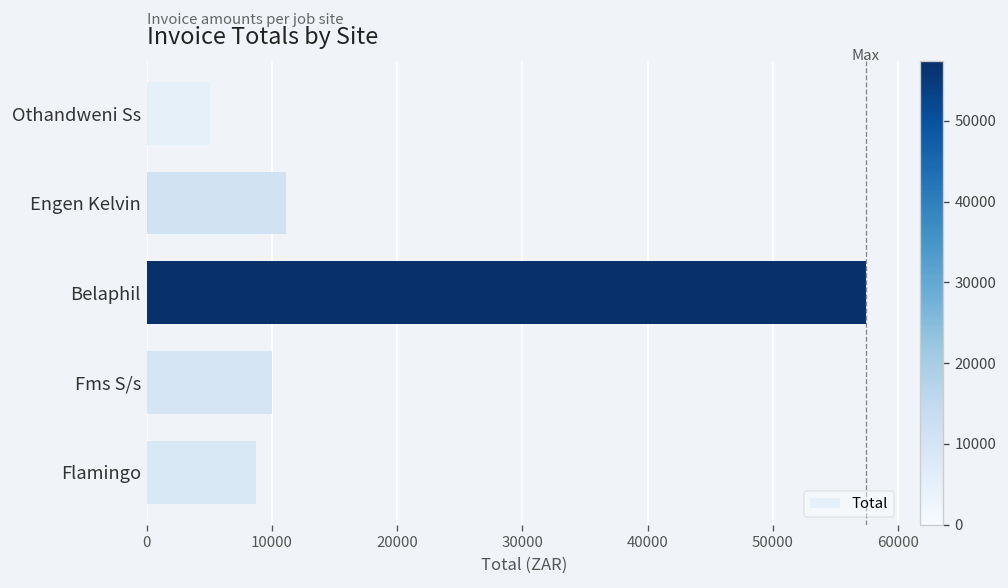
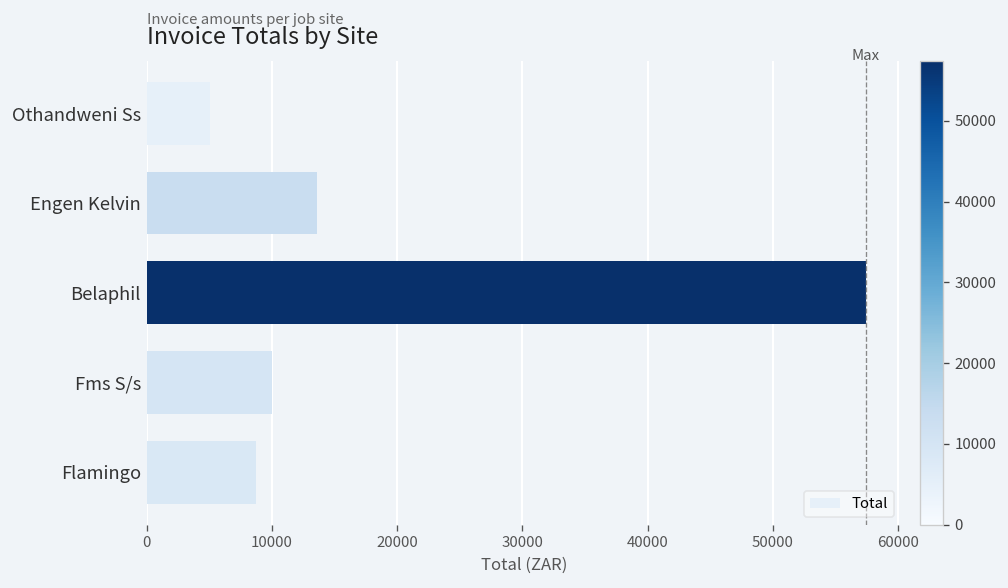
Engen Kelvin: 11100 -> 13600
